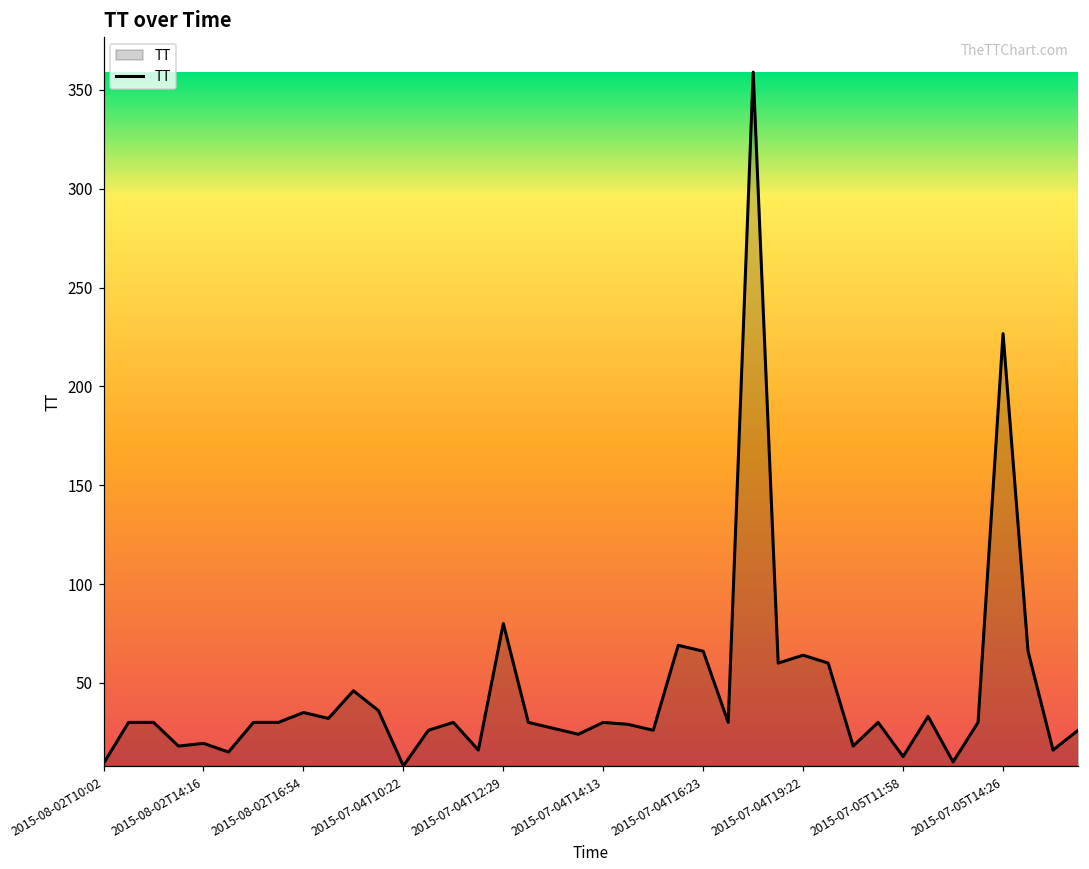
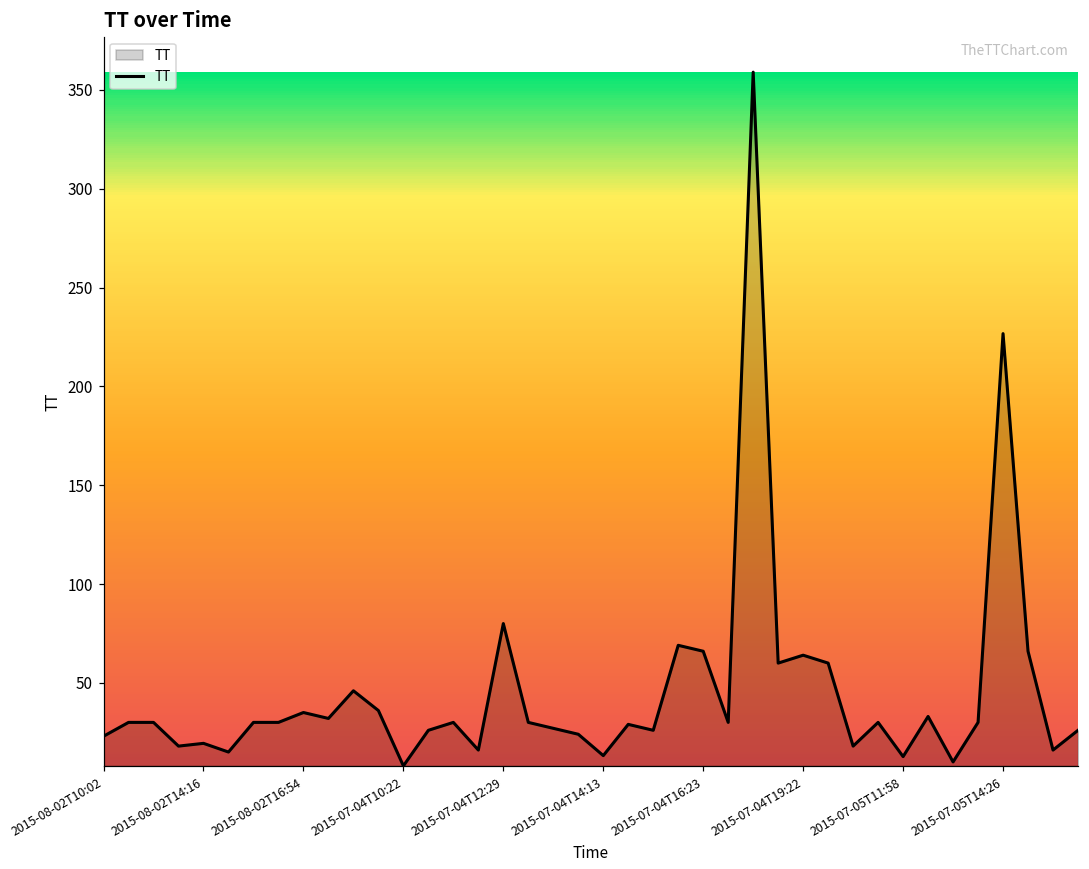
2015-08-02T10:02: 9 -> 23
2015-07-04T14:13: 30 -> 13
